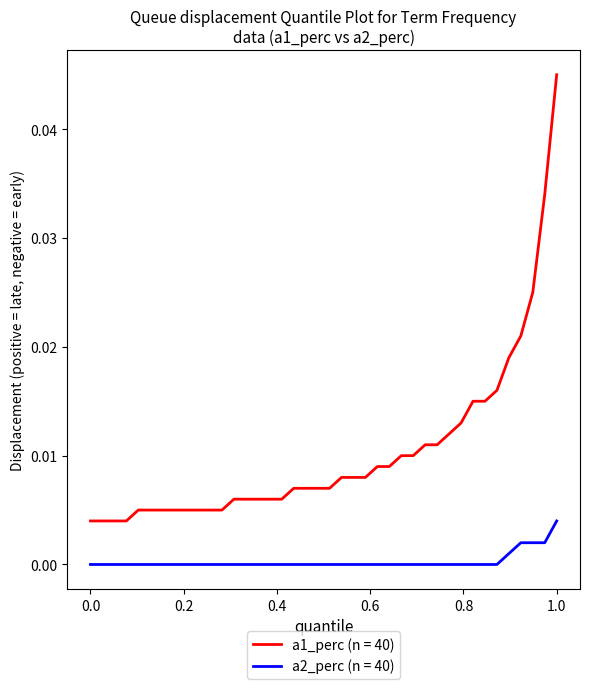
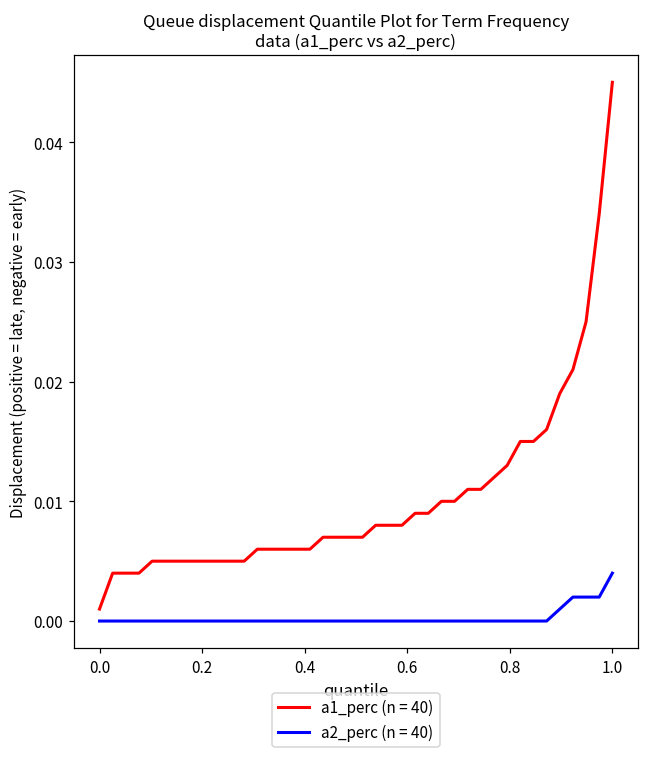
a1_perc (n = 40), 0.0: 0.004 -> 0.001
